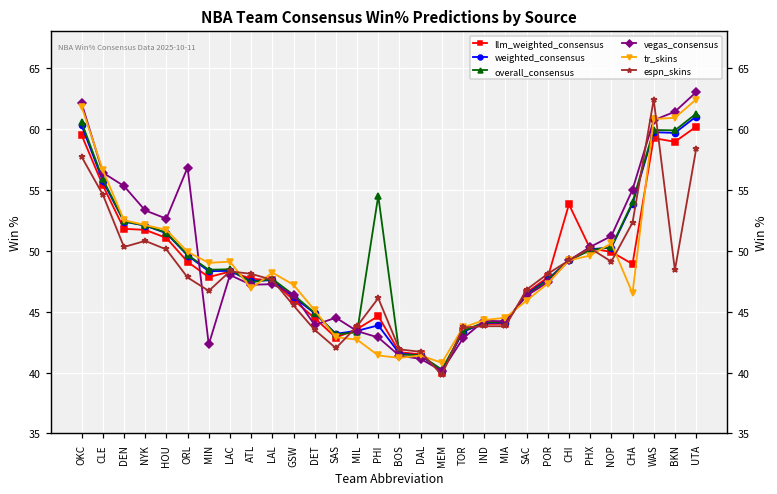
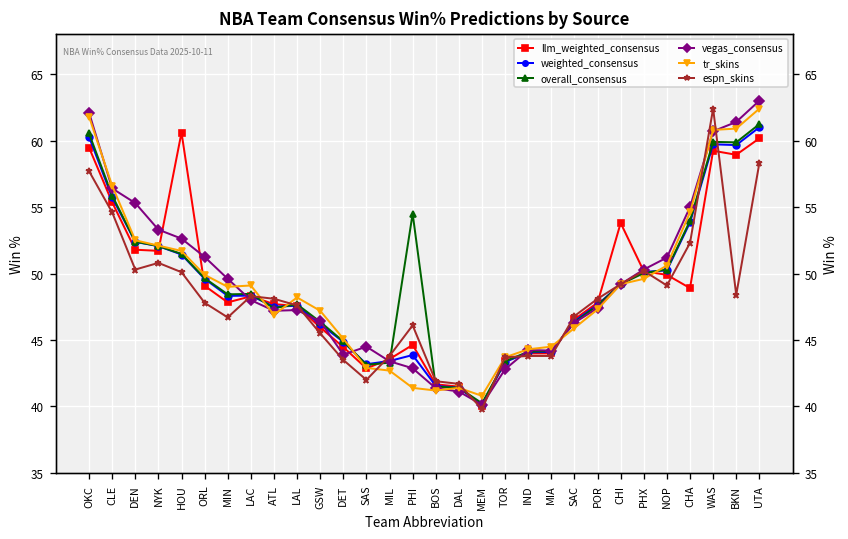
llm_weighted_consensus, HOU: 51.0 -> 60.6
vegas_consensus, ORL: 56.8 -> 51.3
vegas_consensus, MIN: 42.3 -> 49.6
tr_skins, CHA: 46.5 -> 54.6
